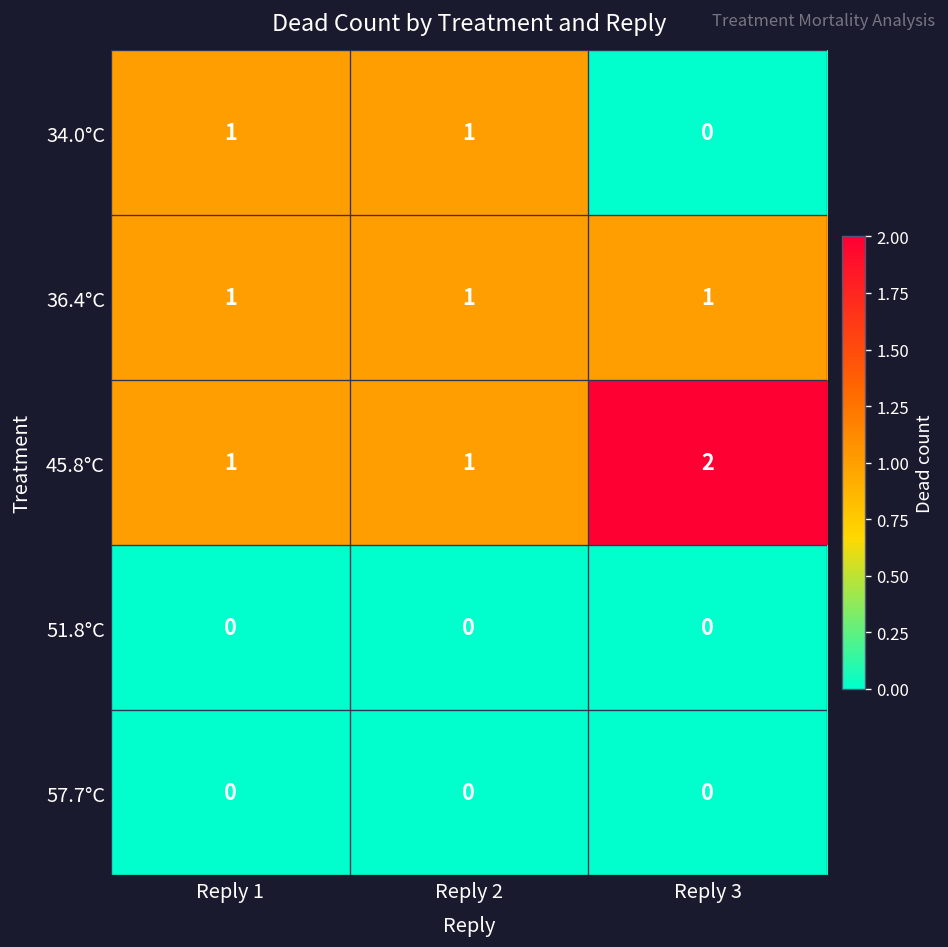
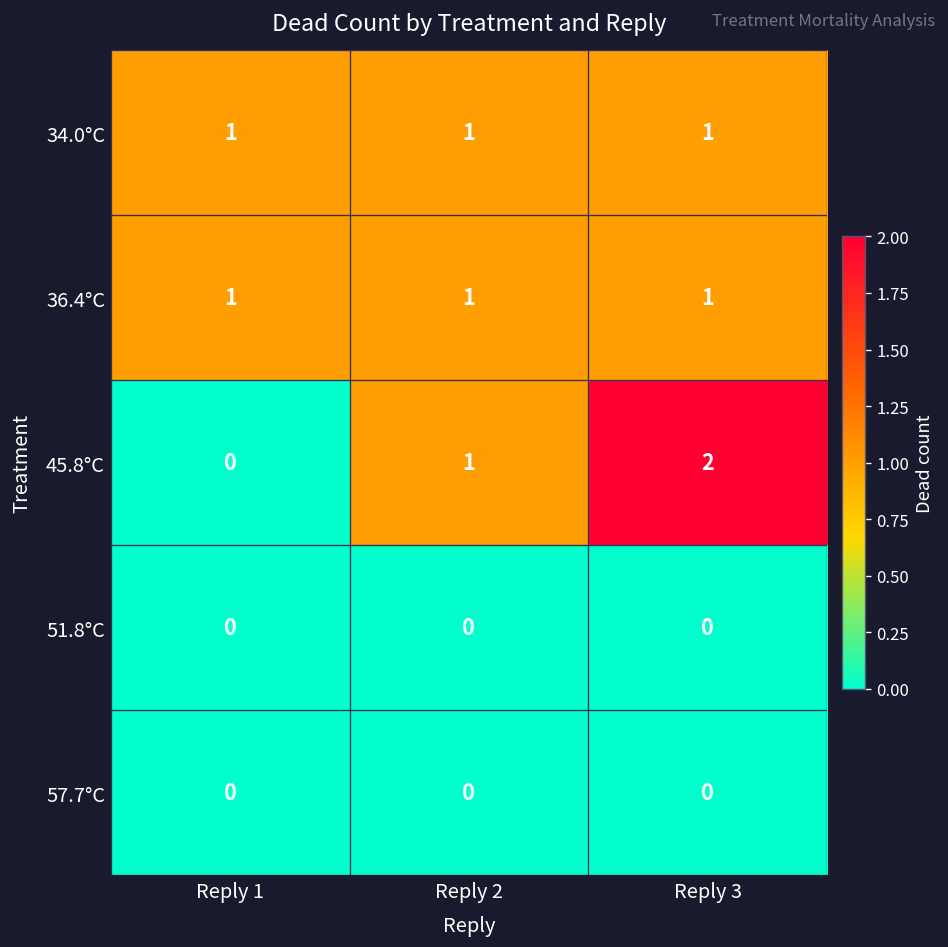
34.0°C, Reply 3: 0 -> 1
45.8°C, Reply 1: 1 -> 0
